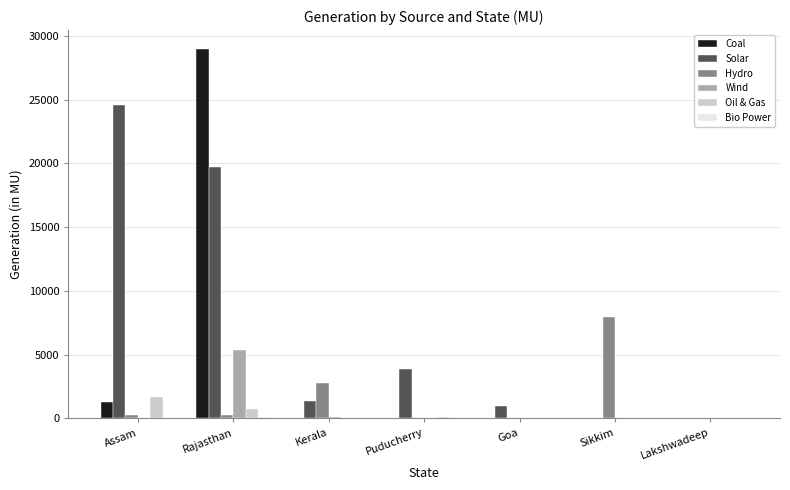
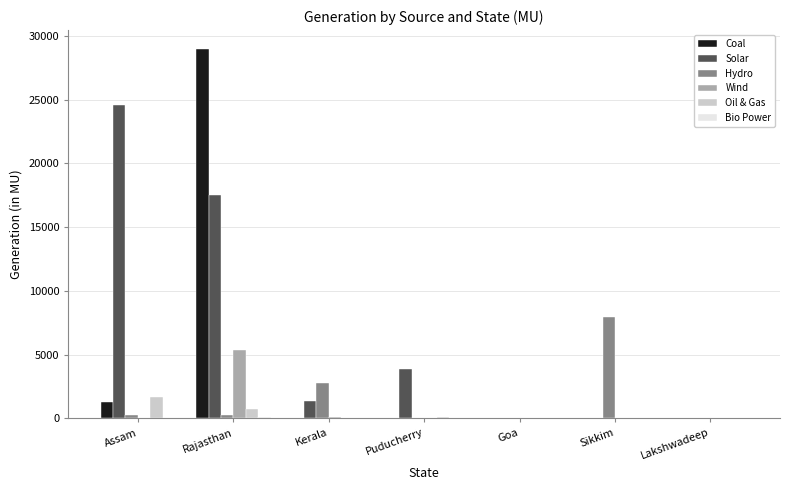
Solar, Rajasthan: 19700 -> 17500
Solar, Goa: 1000 -> 0
